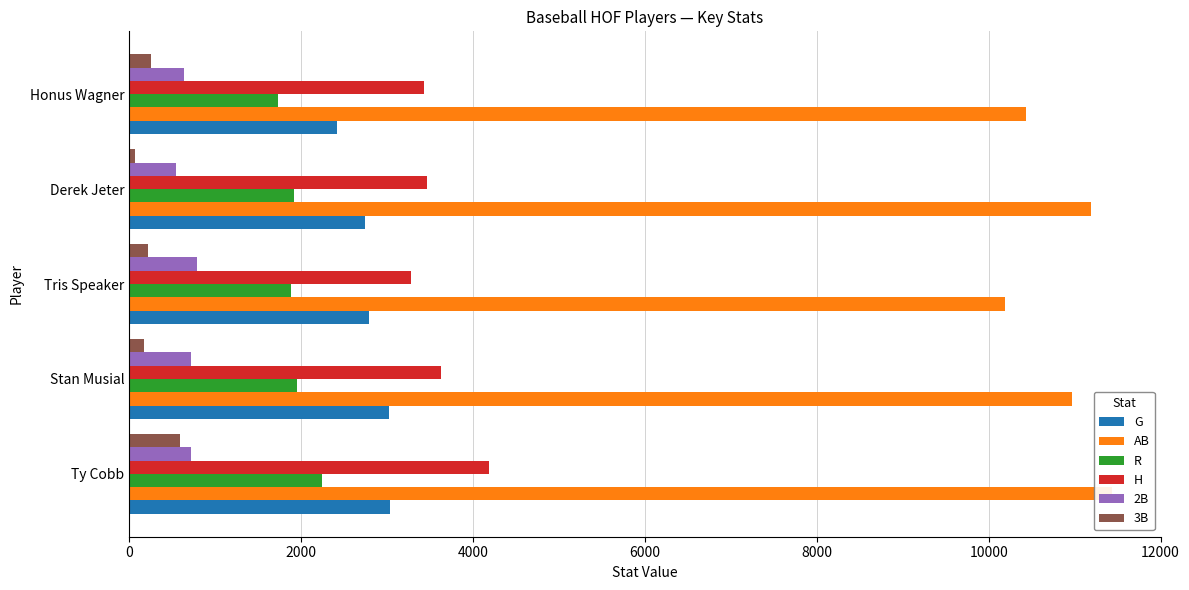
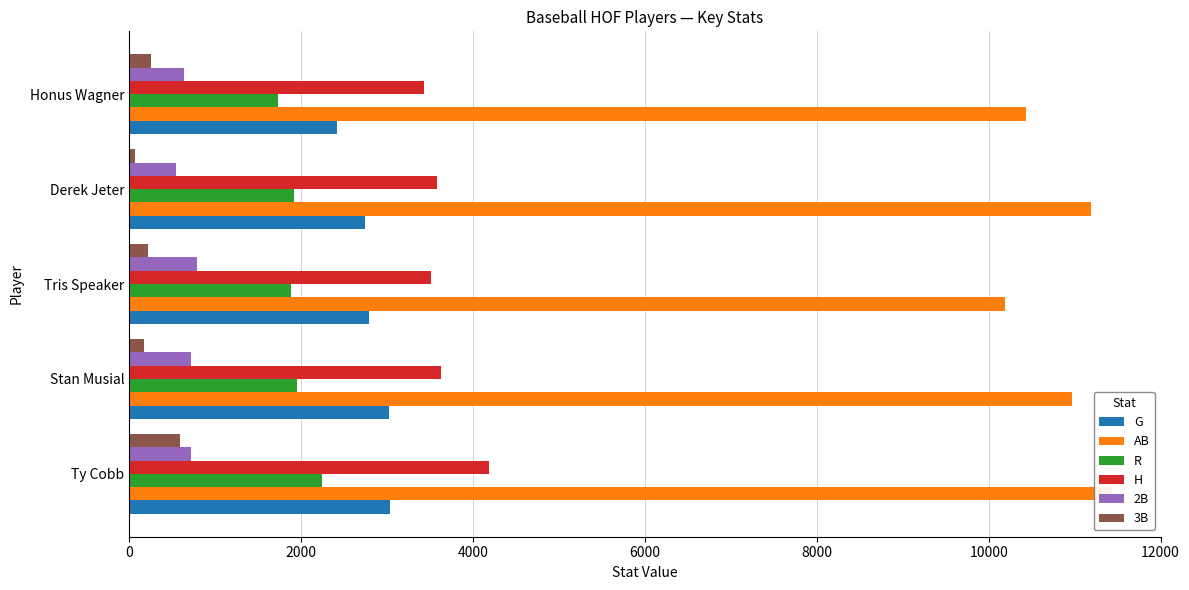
H, Derek Jeter: 3500 -> 3600
H, Tris Speaker: 3300 -> 3500
